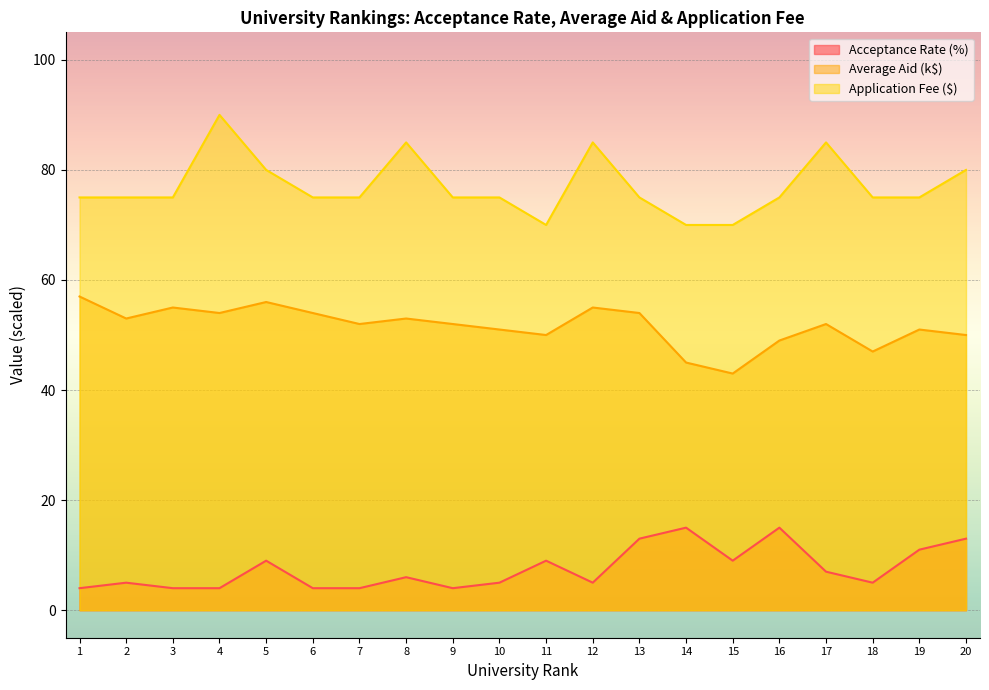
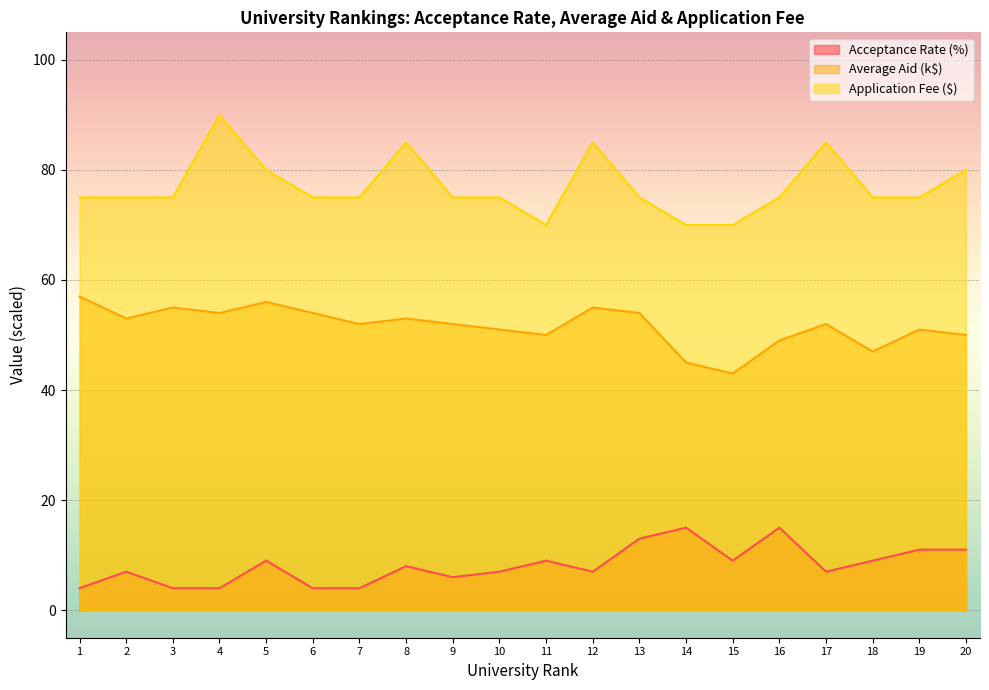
Acceptance Rate (%), 2: 5 -> 7
Acceptance Rate (%), 8: 6 -> 8
Acceptance Rate (%), 9: 4 -> 6
Acceptance Rate (%), 10: 5 -> 7
Acceptance Rate (%), 12: 5 -> 7
Acceptance Rate (%), 18: 5 -> 9
Acceptance Rate (%), 20: 13 -> 11
